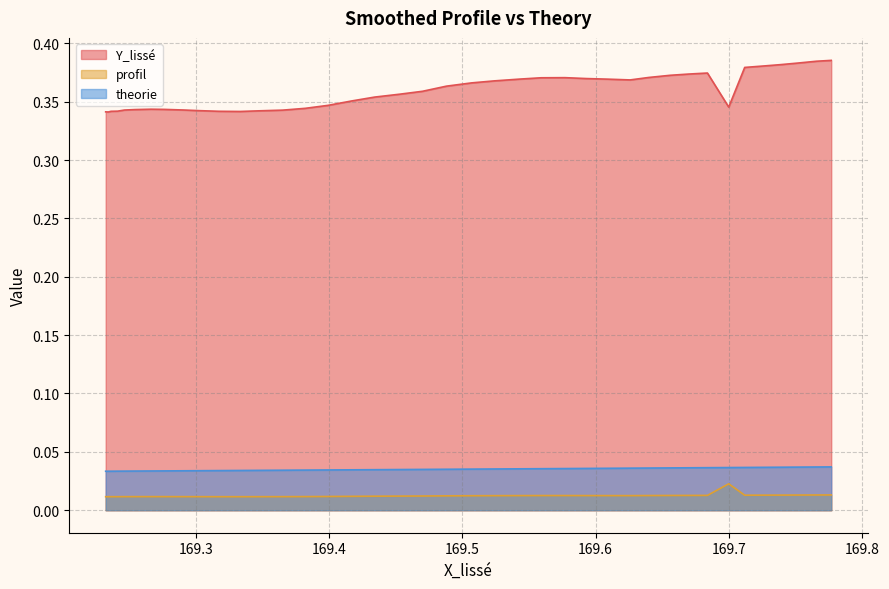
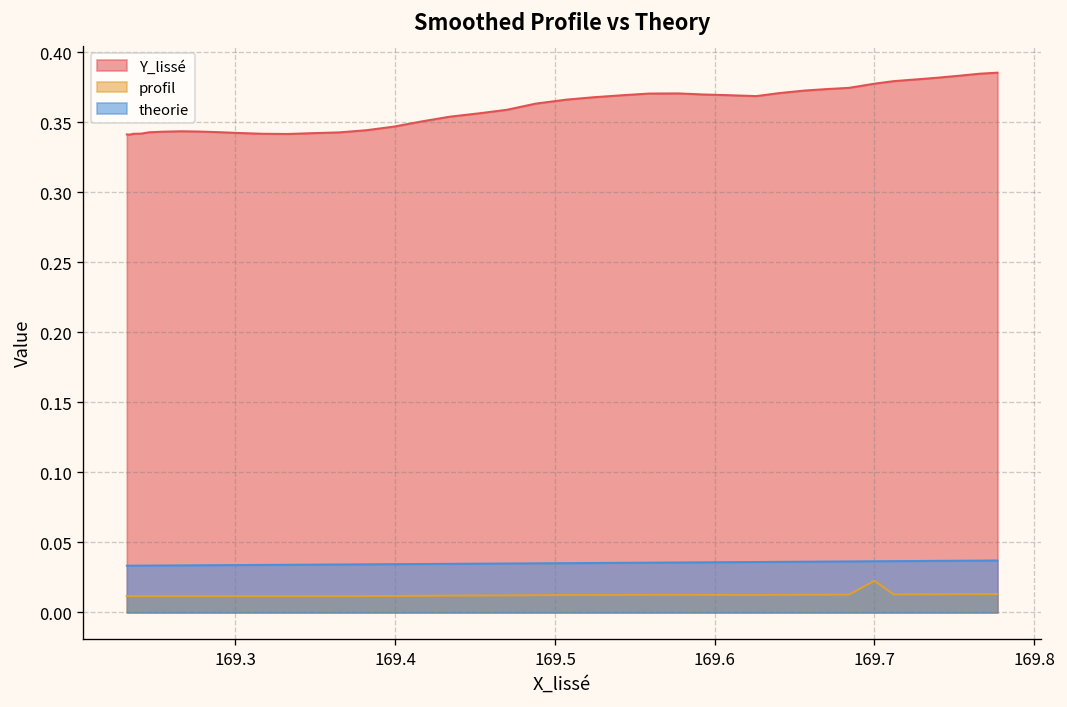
Y_lissé, 169.7: 0.345 -> 0.377
